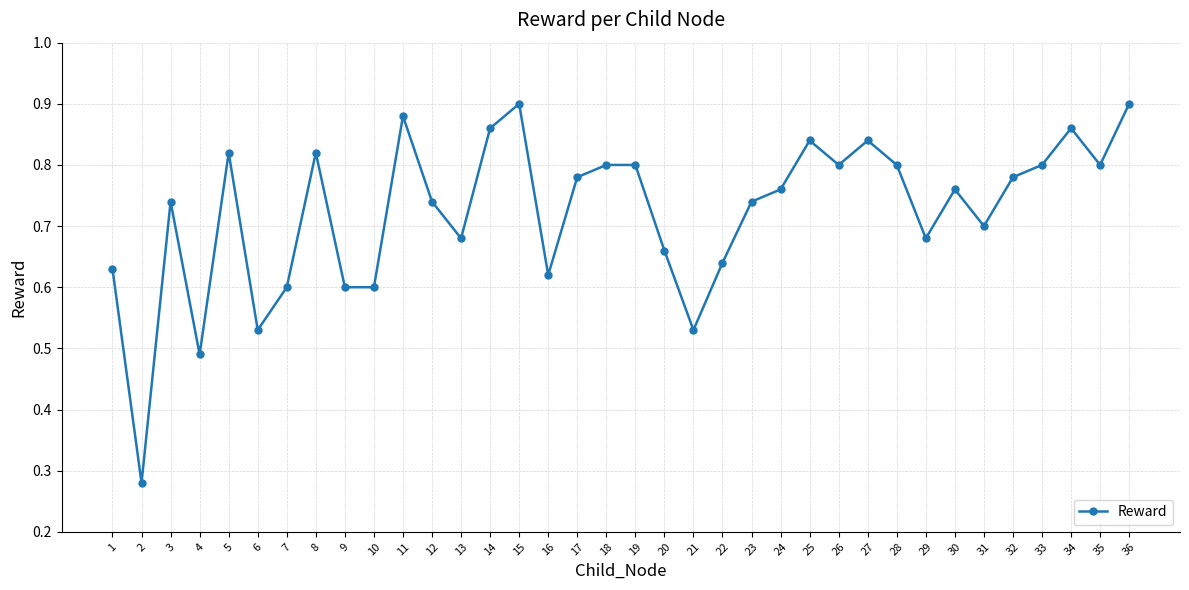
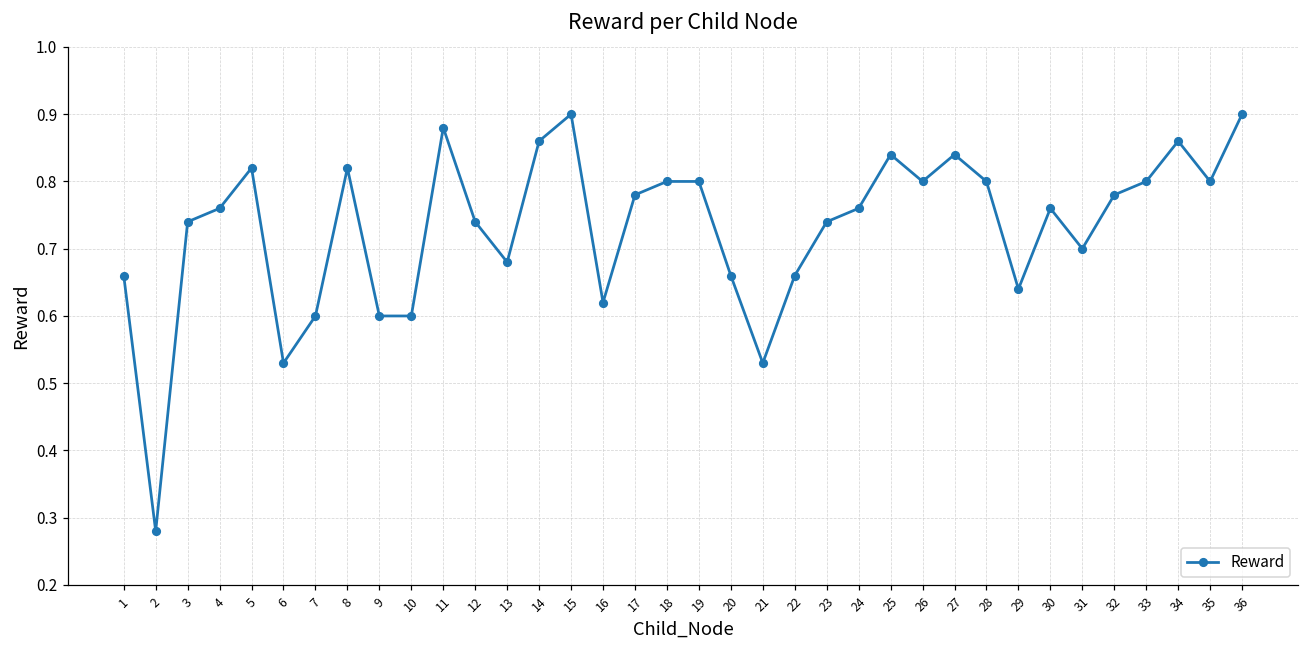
1: 0.63 -> 0.66
4: 0.49 -> 0.76
22: 0.64 -> 0.66
29: 0.68 -> 0.64
